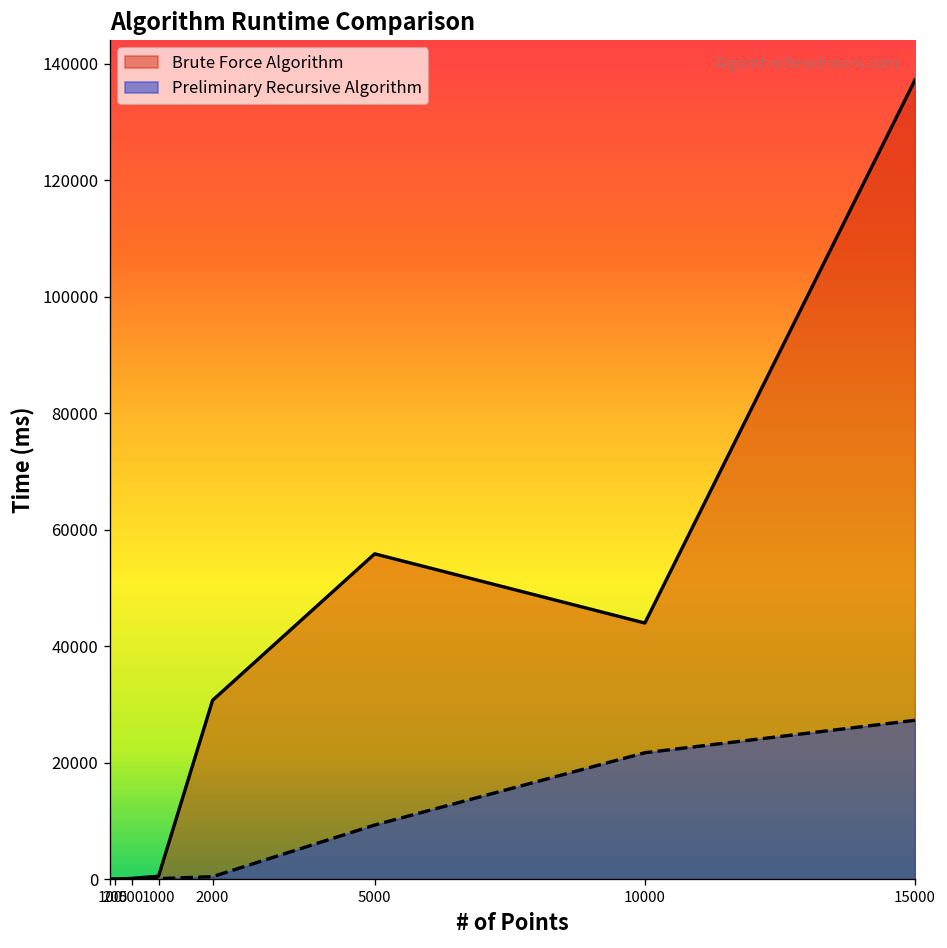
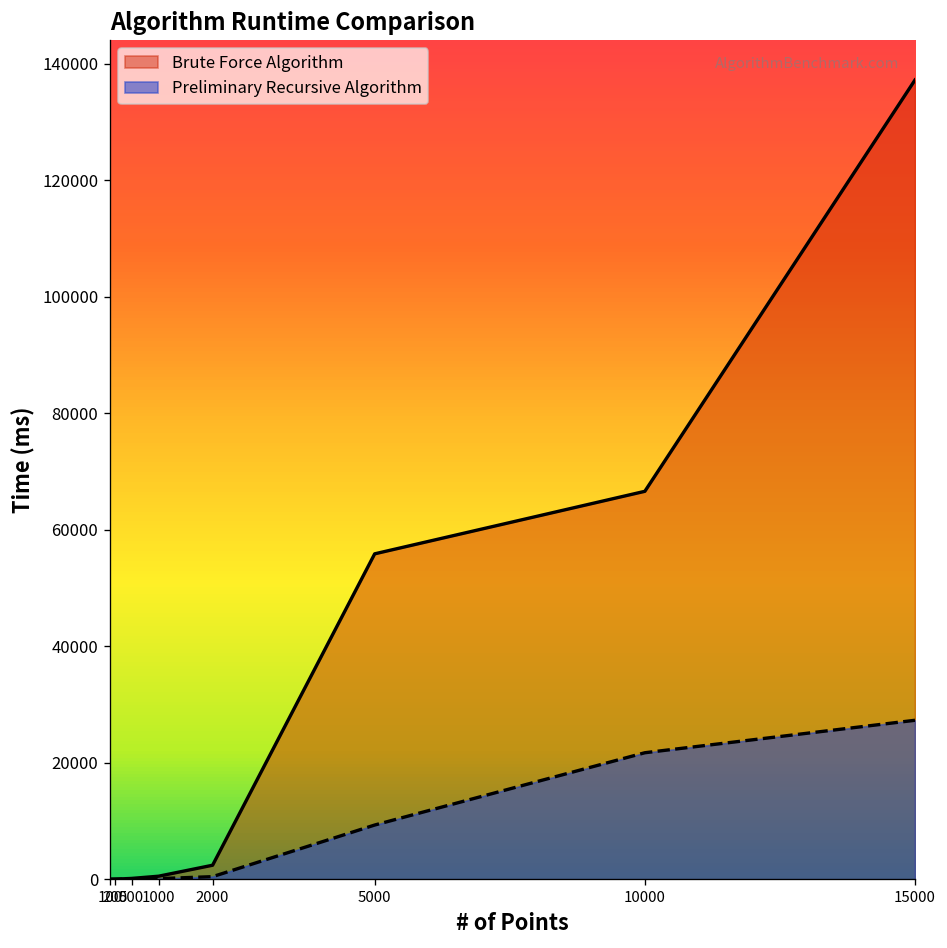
Brute Force Algorithm, 2000: 31000 -> 2000
Brute Force Algorithm, 10000: 44000 -> 67000
